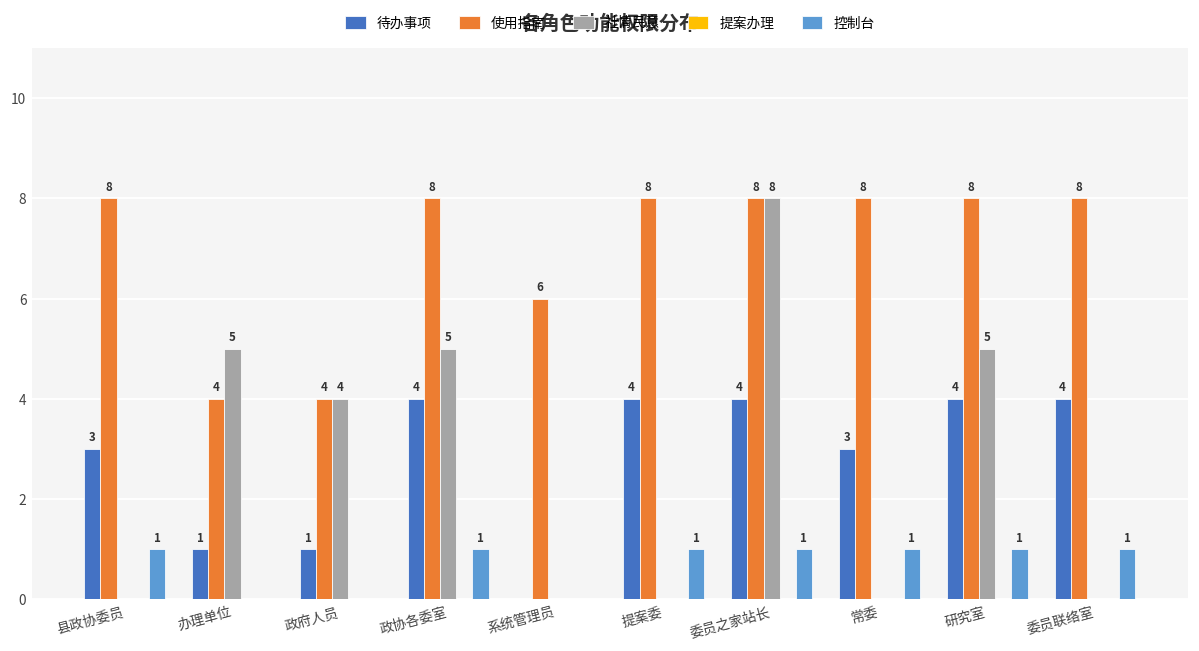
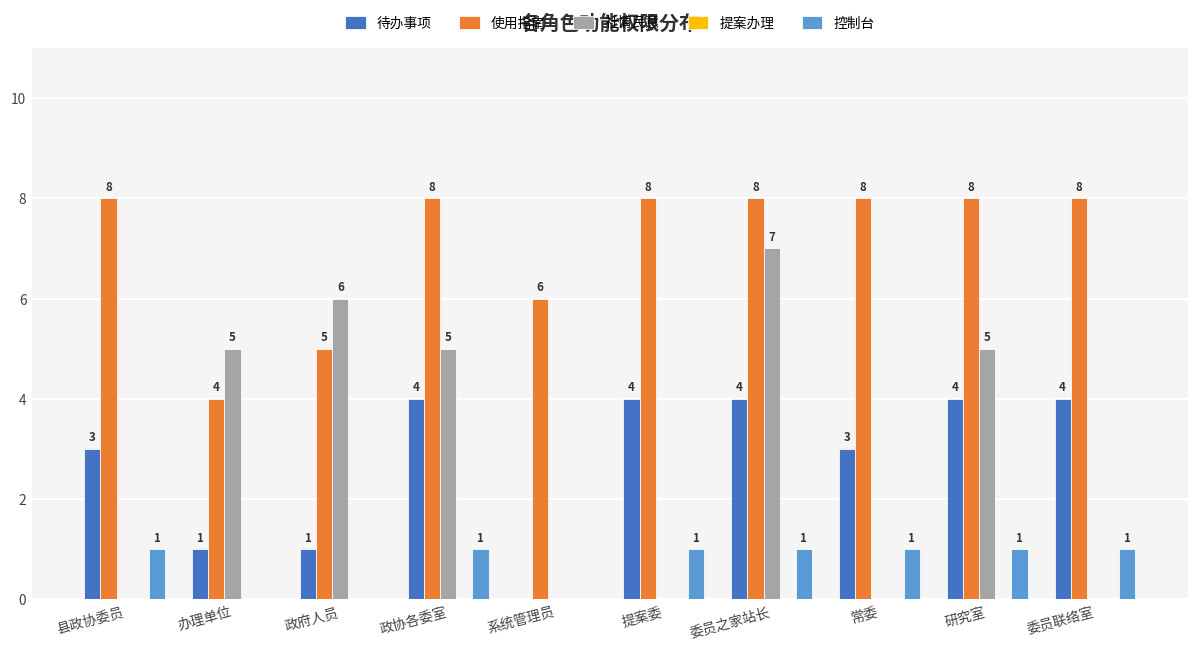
使用指南, 政府人员: 4 -> 5
社情民意, 政府人员: 4 -> 6
社情民意, 委员之家站长: 8 -> 7
